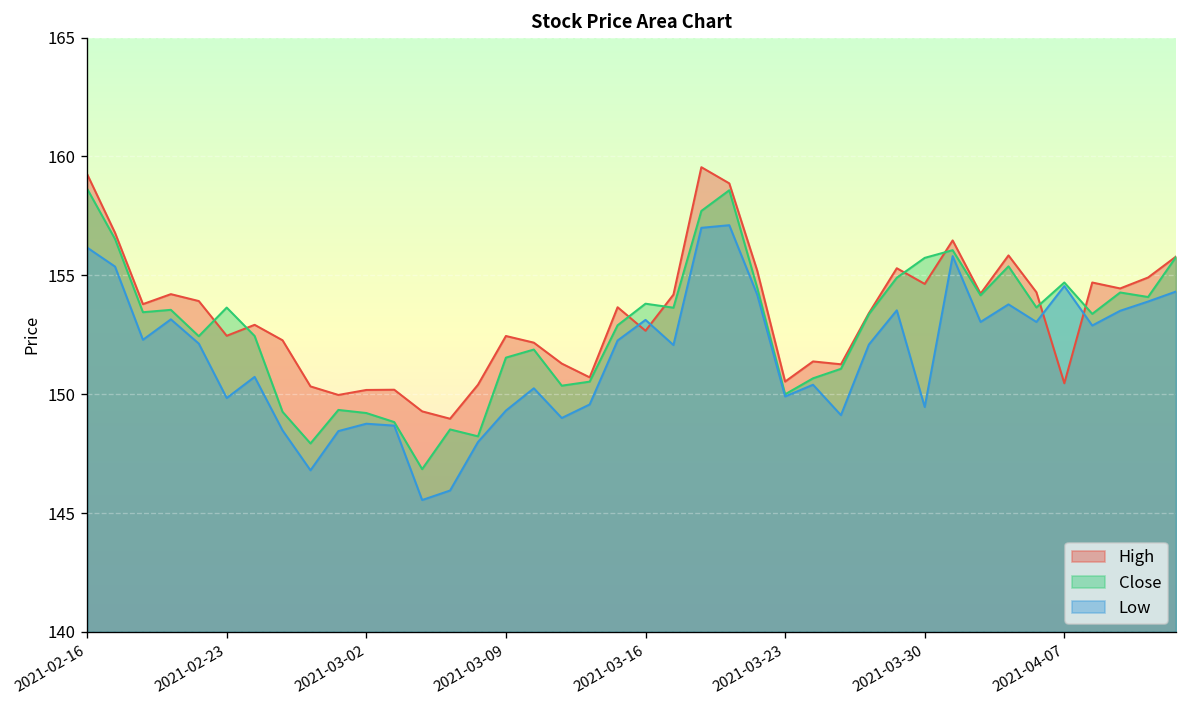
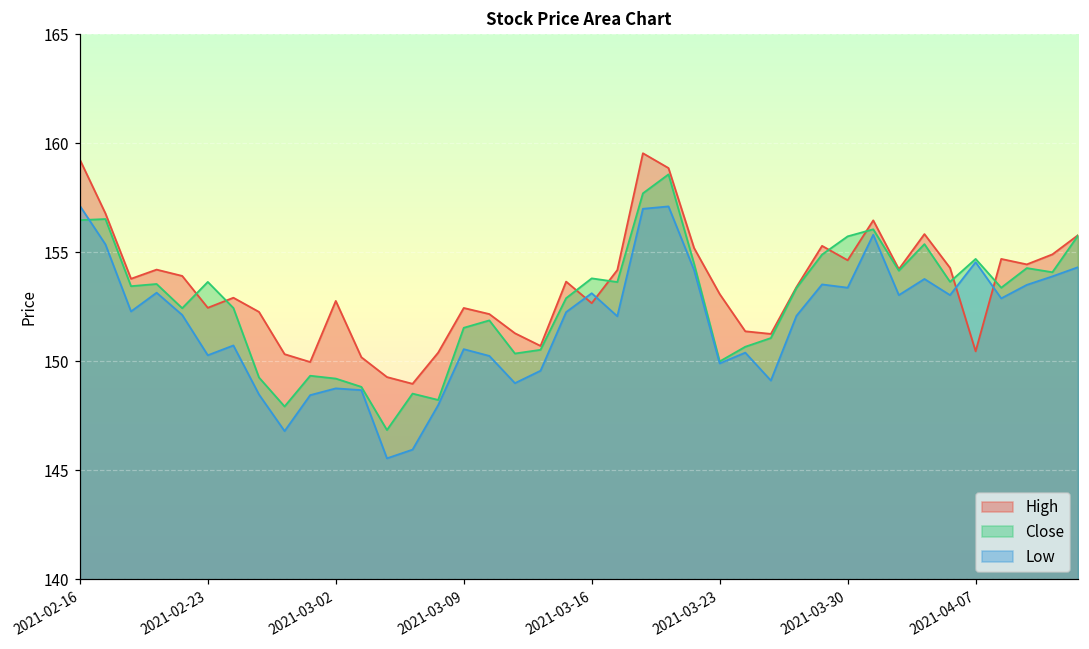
Close, 2021-02-16: 158.6 -> 156.5
Low, 2021-02-16: 156.2 -> 157.1
Low, 2021-02-23: 149.8 -> 150.3
High, 2021-03-02: 150.2 -> 152.8
Low, 2021-03-09: 149.3 -> 150.6
High, 2021-03-23: 150.5 -> 153.1
Low, 2021-03-30: 149.5 -> 153.4
